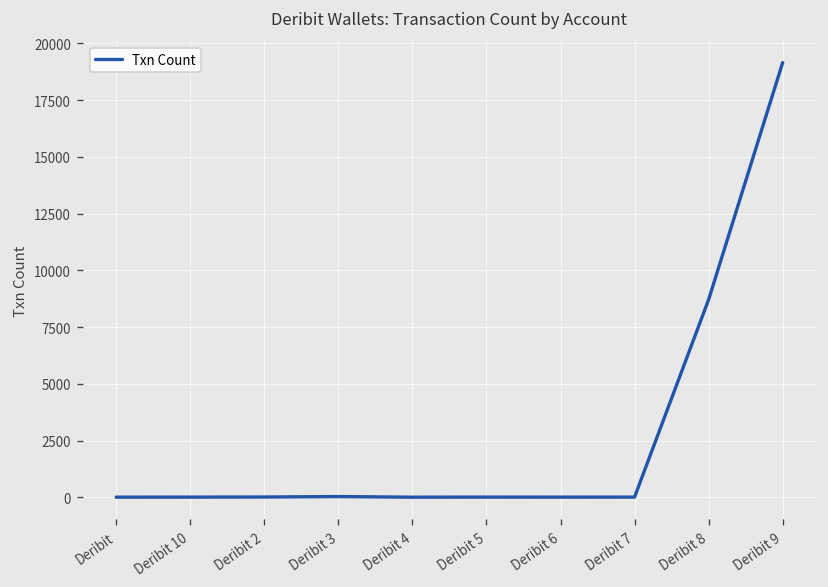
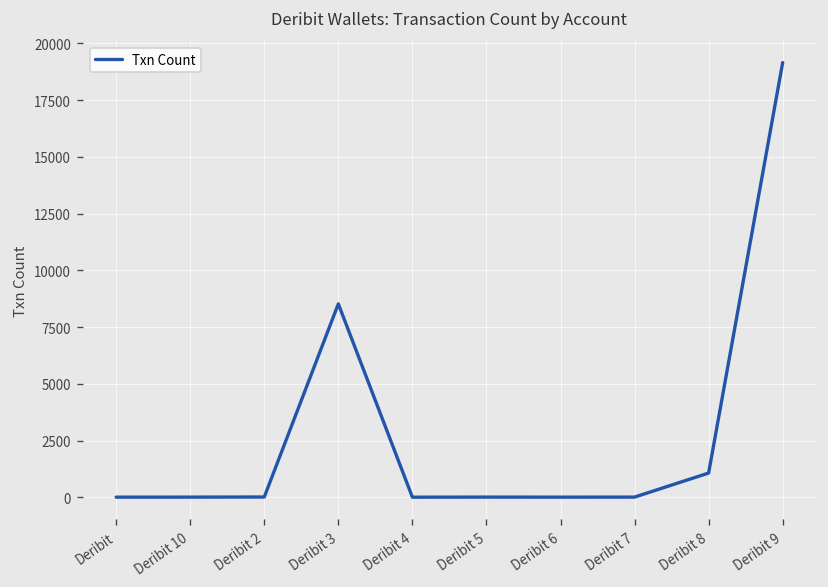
Deribit 3: 0 -> 8500
Deribit 8: 8700 -> 1100
